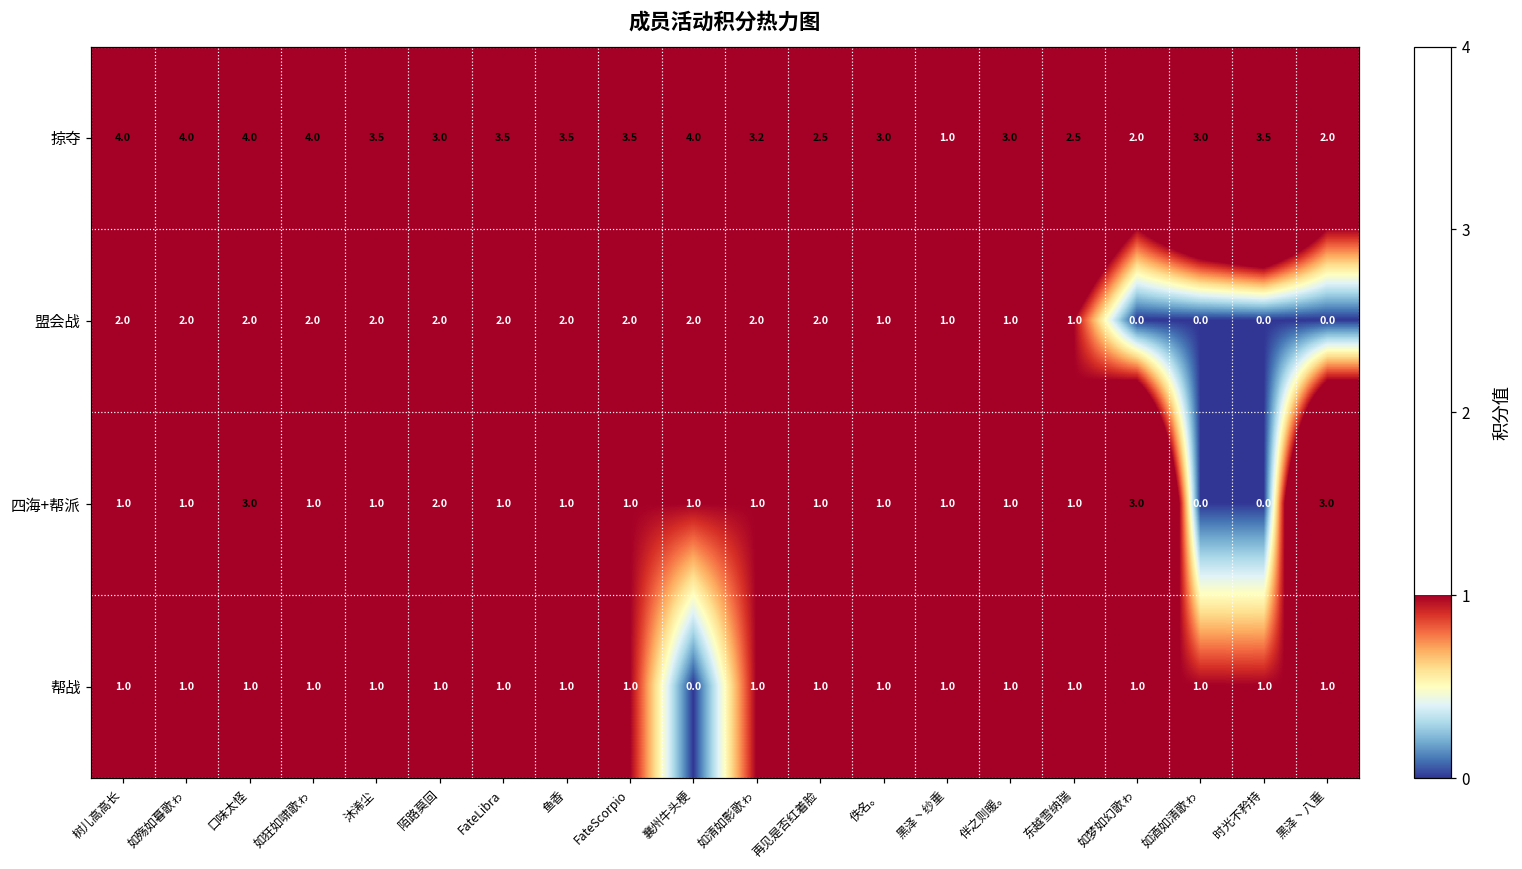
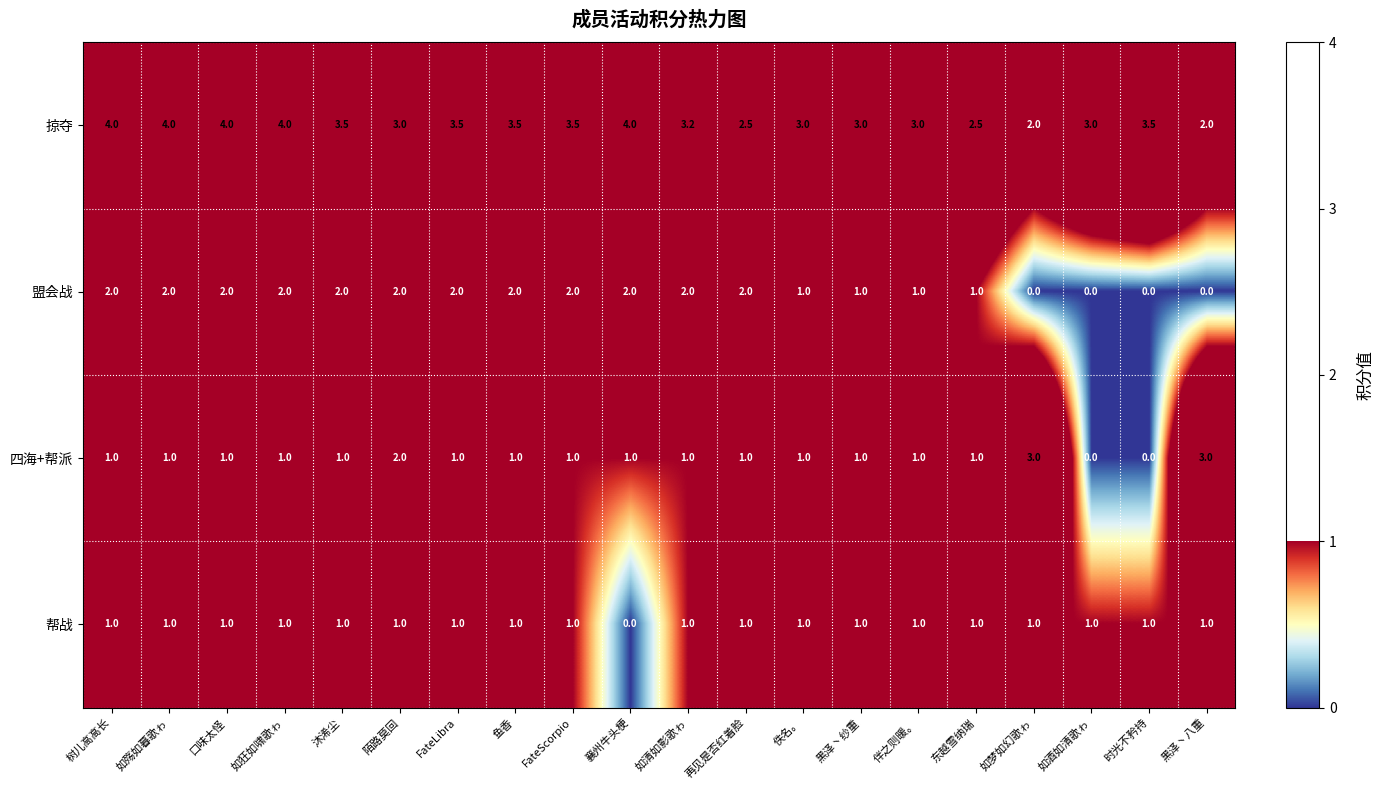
掠夺, 黑泽丶纱重: 1.0 -> 3.0
四海+帮派, 口味太怪: 3.0 -> 1.0
